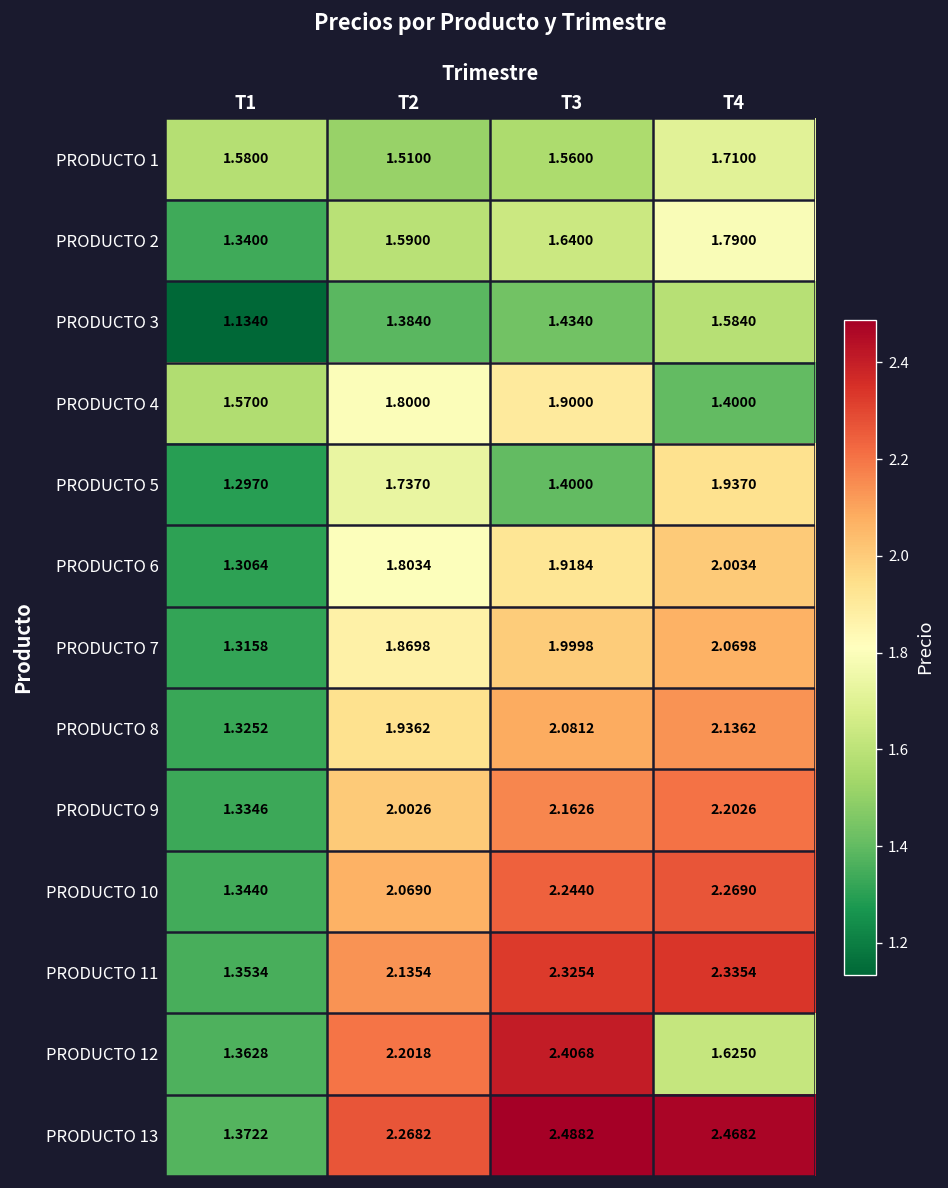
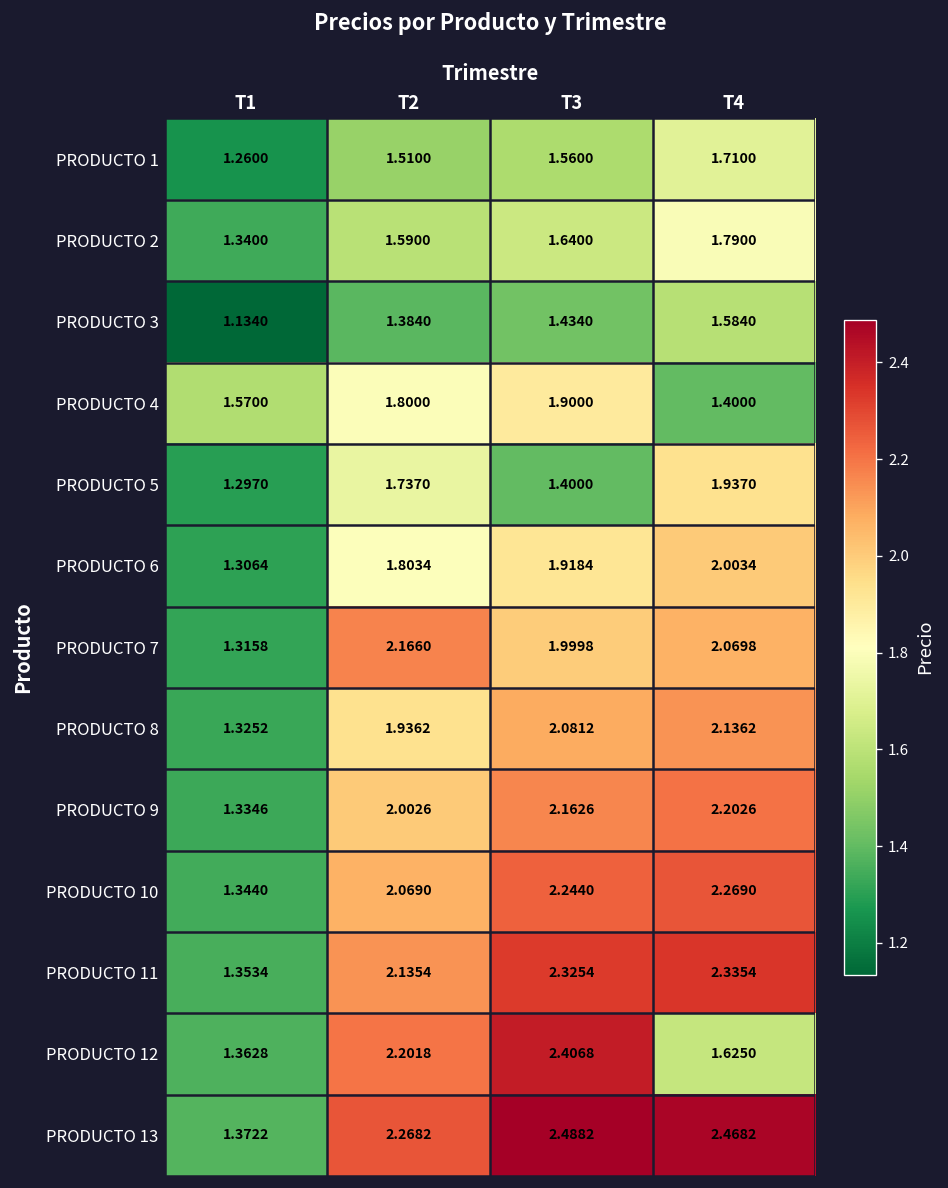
PRODUCTO 1, T1: 1.5800 -> 1.2600
PRODUCTO 7, T2: 1.8698 -> 2.1660
